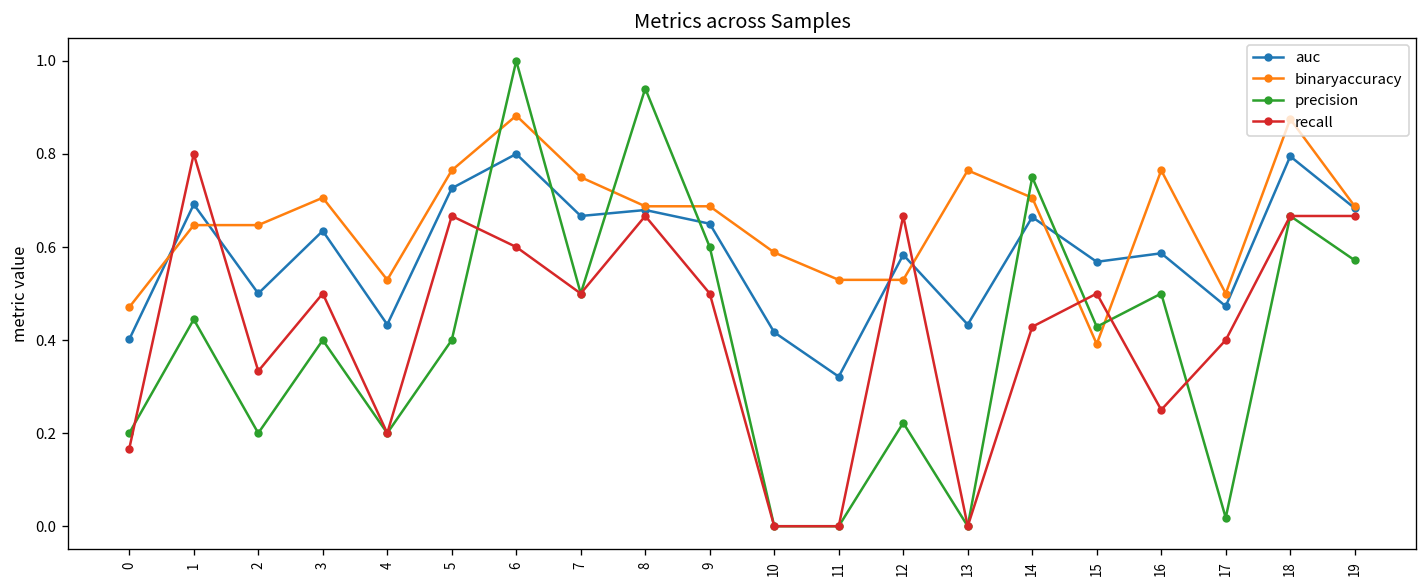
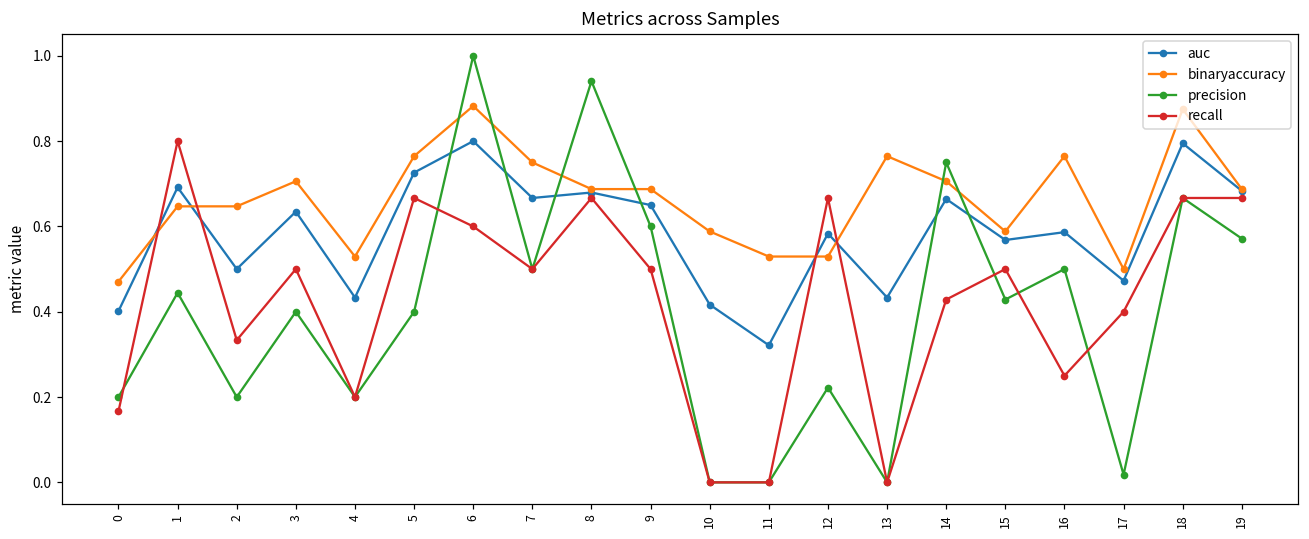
binaryaccuracy, 15: 0.39 -> 0.59
